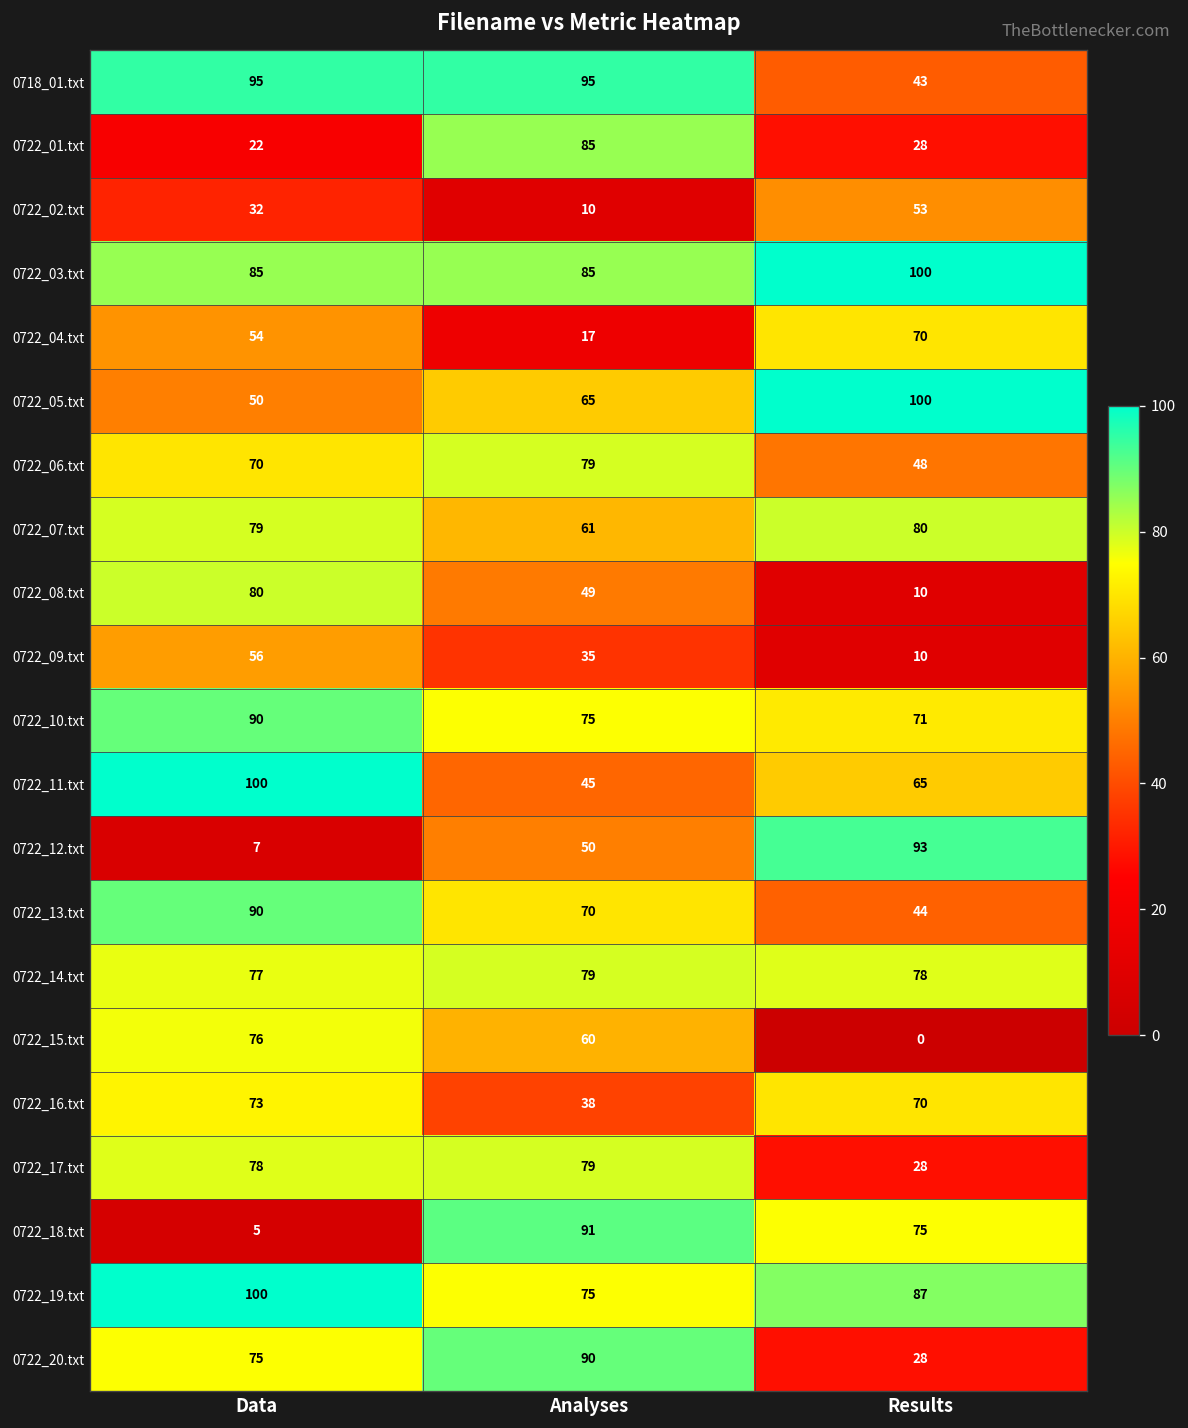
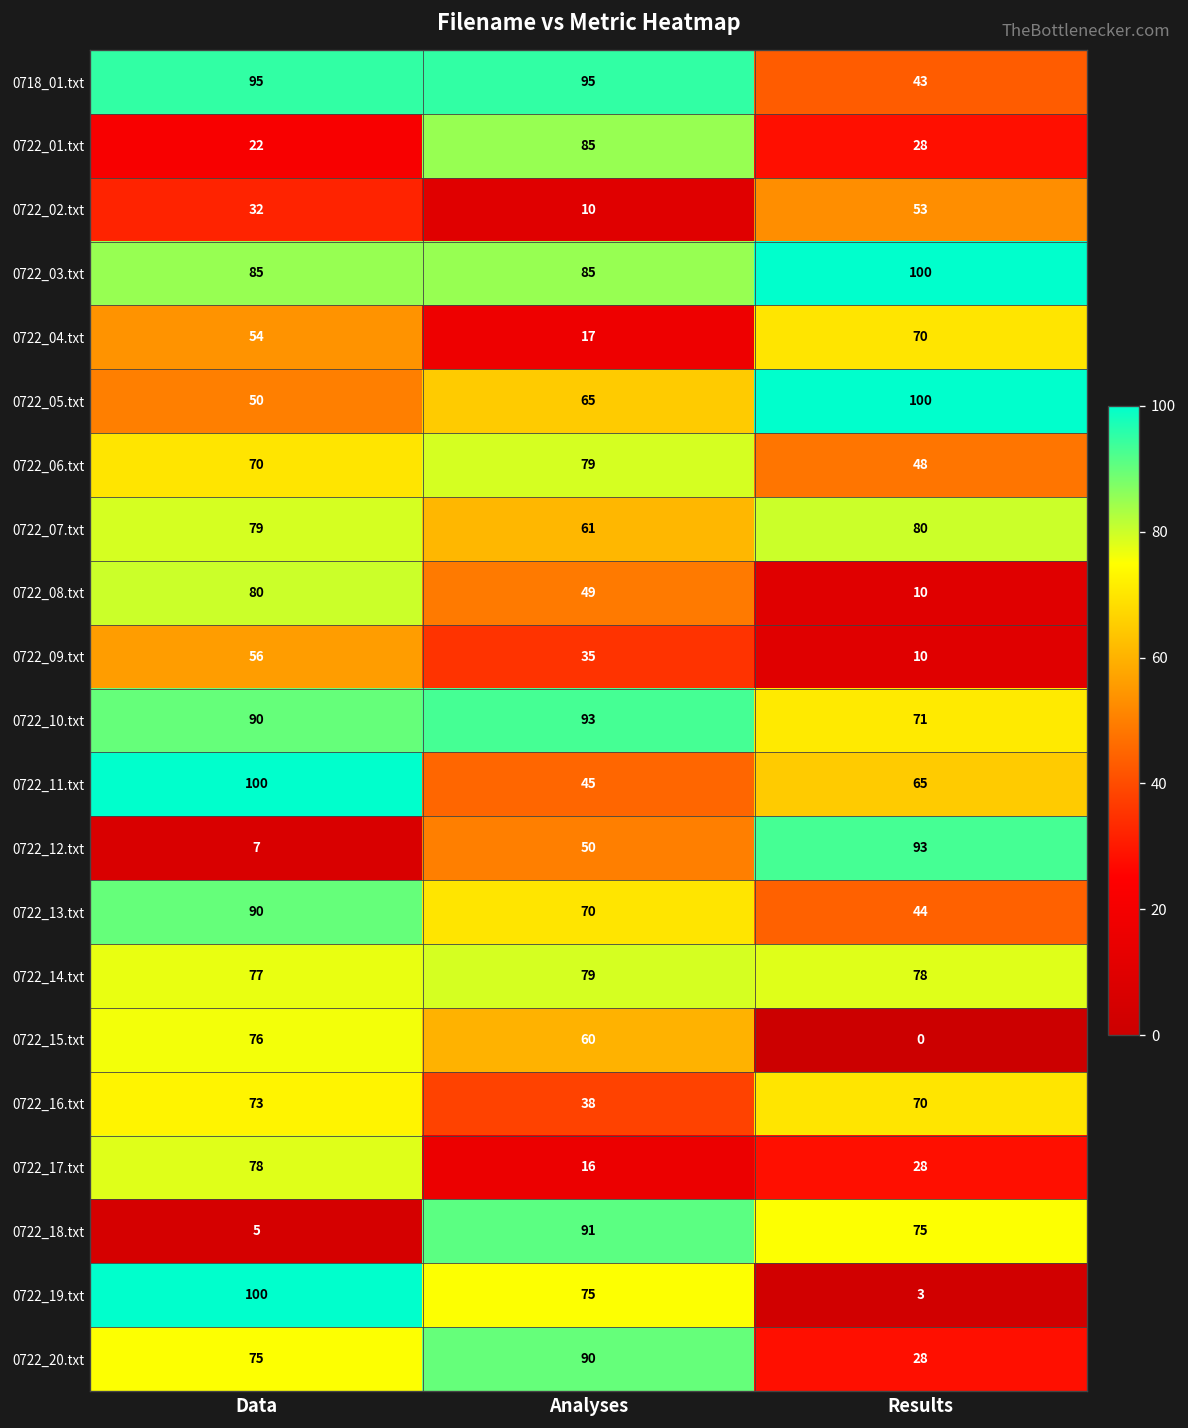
0722_10.txt, Analyses: 75 -> 93
0722_17.txt, Analyses: 79 -> 16
0722_19.txt, Results: 87 -> 3
